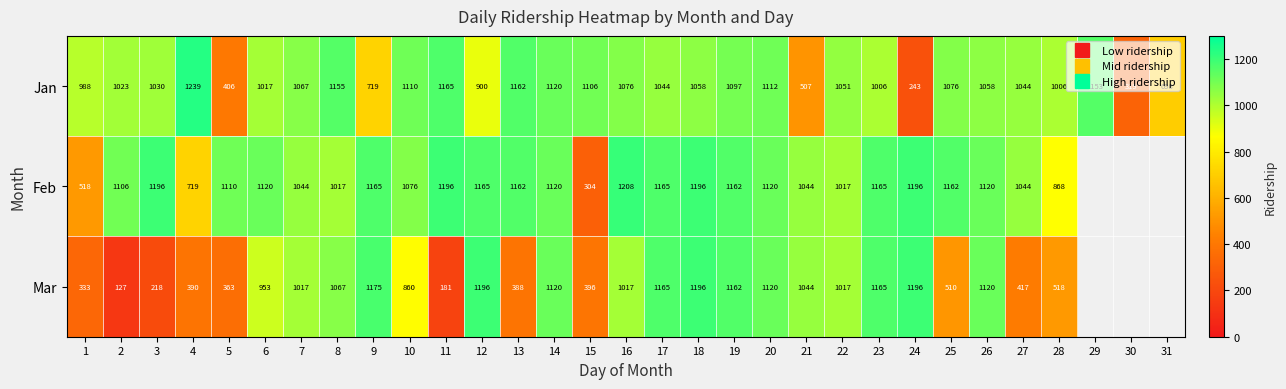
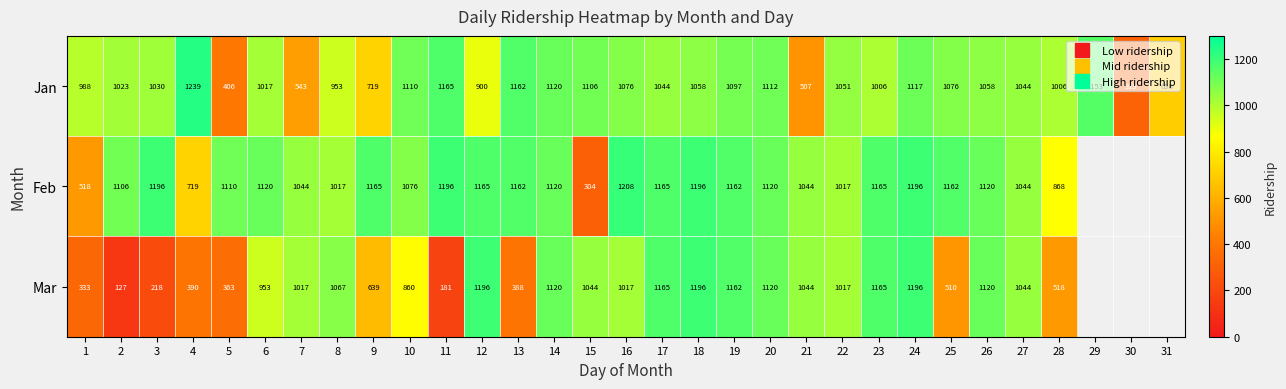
Jan, 7: 1067 -> 543
Jan, 8: 1155 -> 953
Jan, 24: 243 -> 1117
Mar, 9: 1175 -> 639
Mar, 15: 396 -> 1044
Mar, 27: 417 -> 1044
